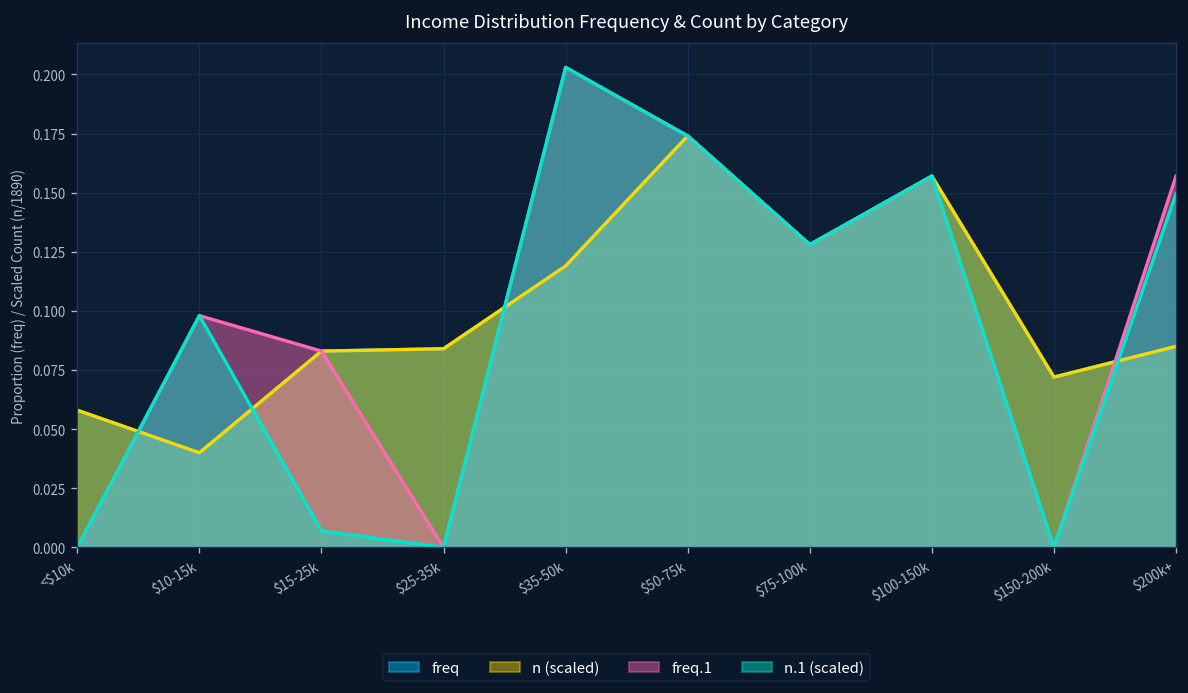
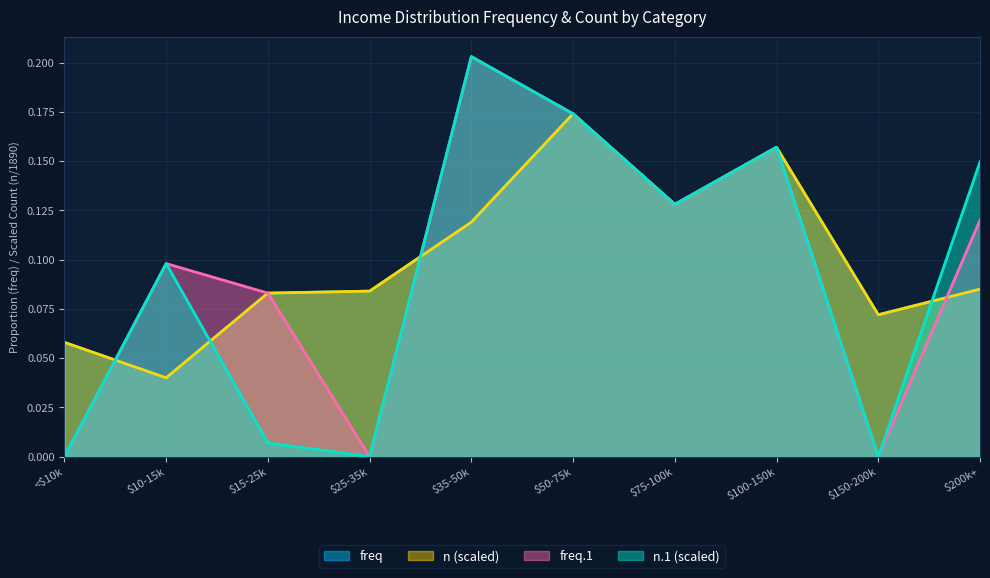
freq.1, $200k+: 0.157 -> 0.120
